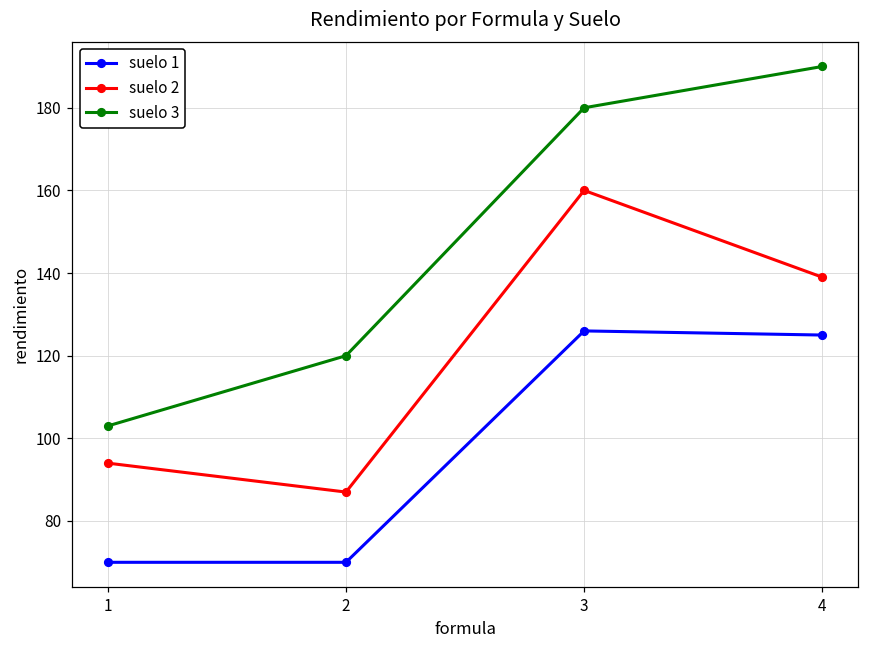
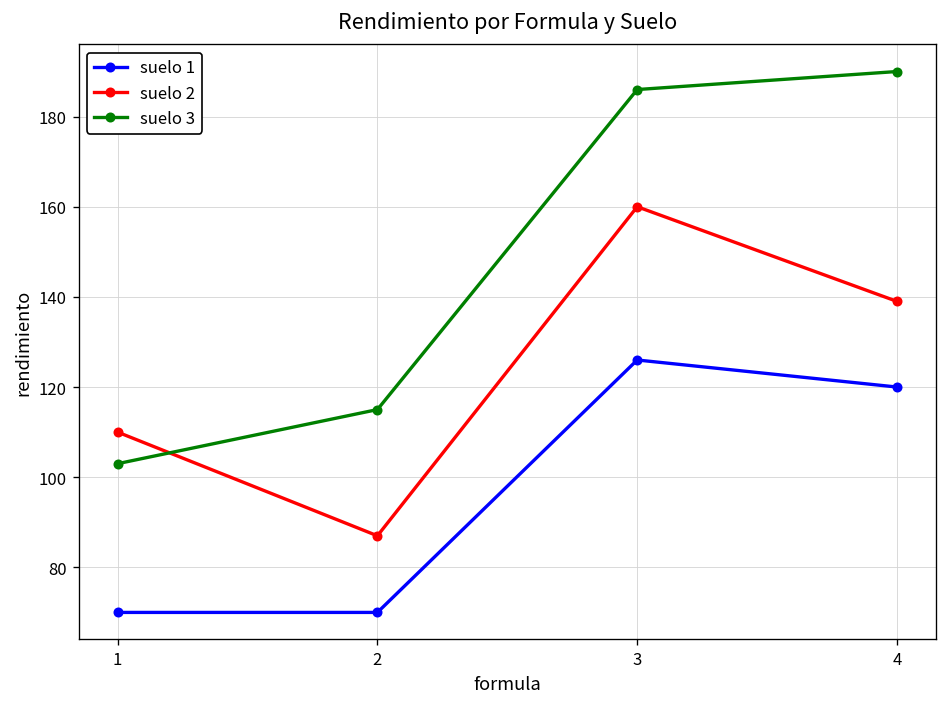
suelo 2, 1: 94 -> 110
suelo 3, 2: 120 -> 115
suelo 3, 3: 180 -> 186
suelo 1, 4: 125 -> 120
